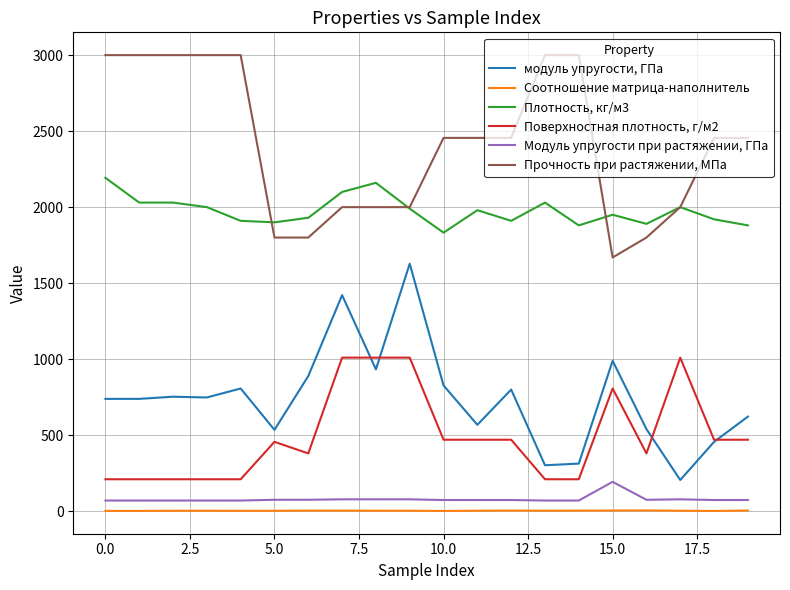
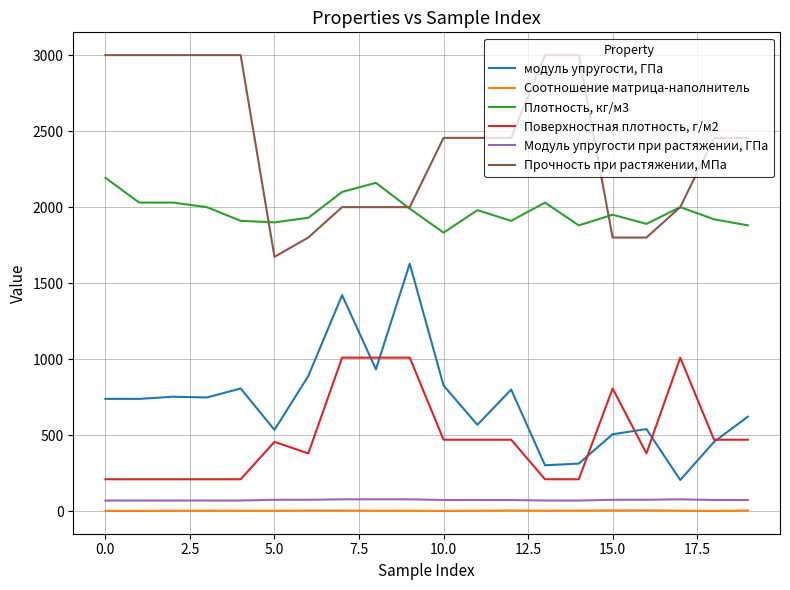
Прочность при растяжении, МПа, 5.0: 1800 -> 1670
модуль упругости, ГПа, 15.0: 990 -> 510
Модуль упругости при растяжении, ГПа, 15.0: 190 -> 80
Прочность при растяжении, МПа, 15.0: 1670 -> 1800
